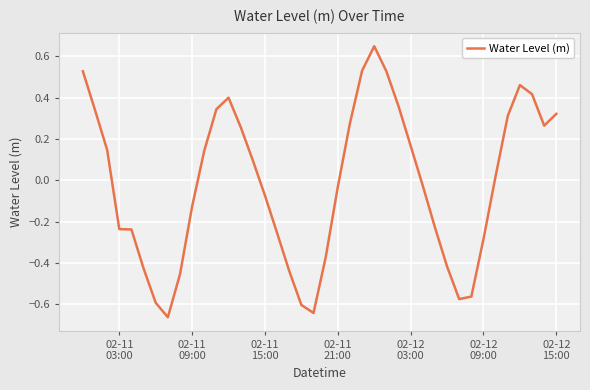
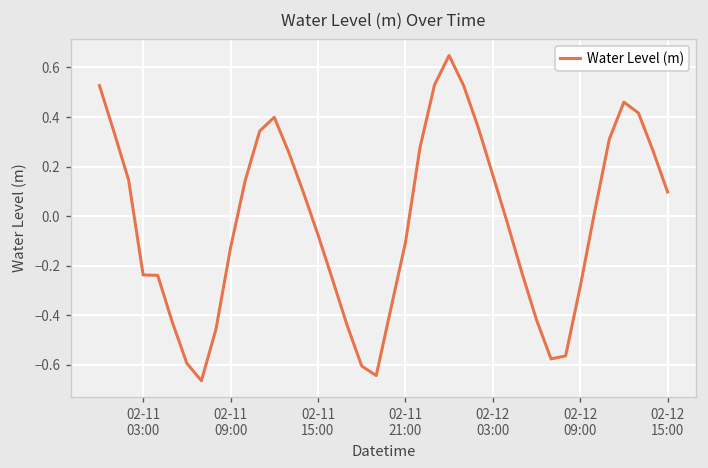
02-11 21:00: -0.03 -> -0.11
02-12 15:00: 0.32 -> 0.10
